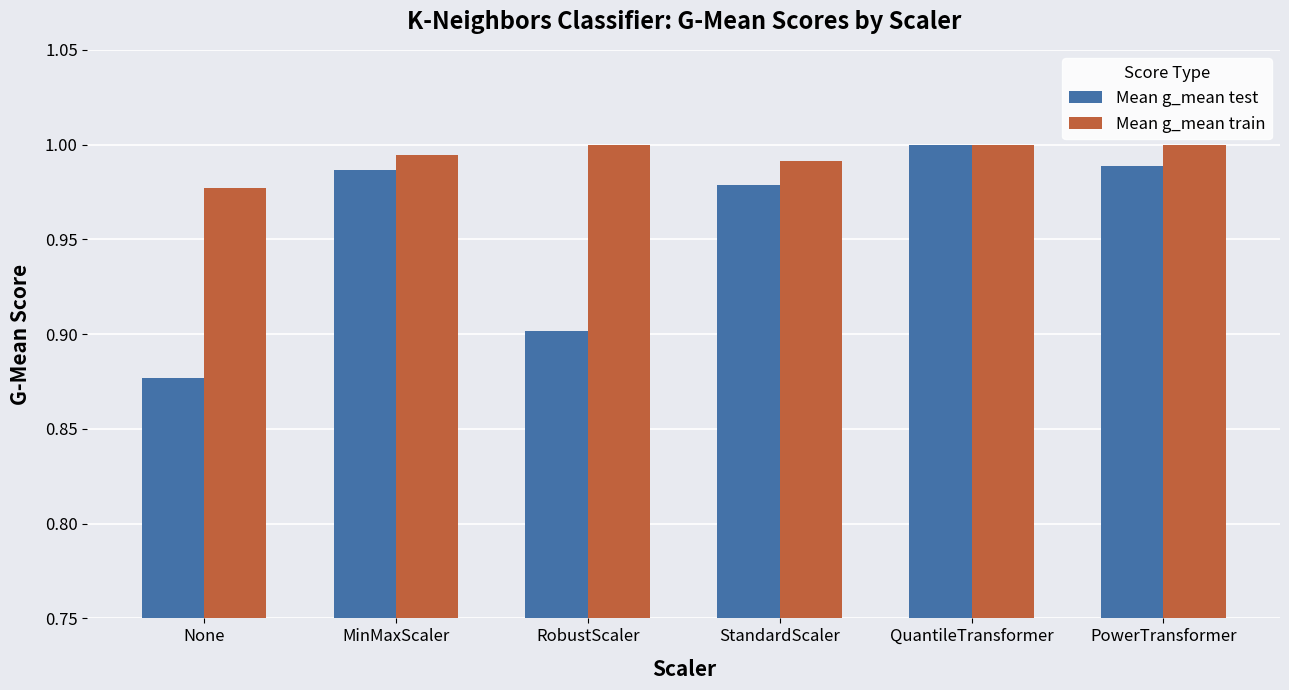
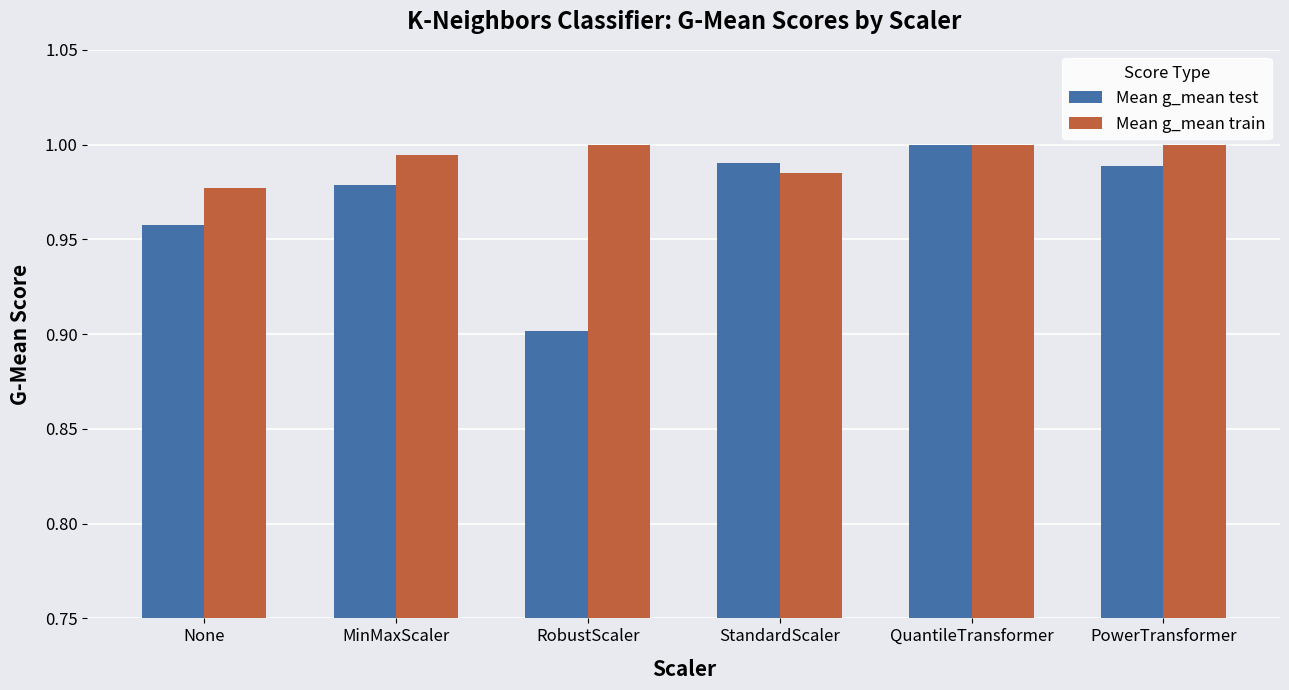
Mean g_mean test, None: 0.877 -> 0.958
Mean g_mean test, MinMaxScaler: 0.987 -> 0.979
Mean g_mean test, StandardScaler: 0.979 -> 0.990
Mean g_mean train, StandardScaler: 0.991 -> 0.985
